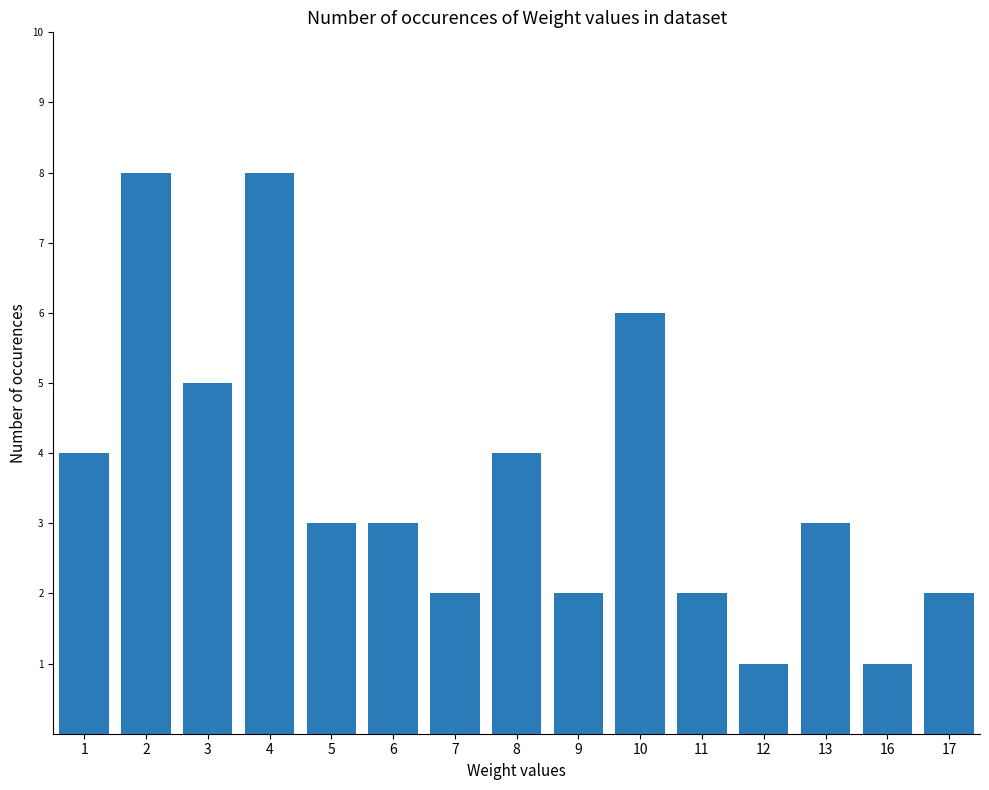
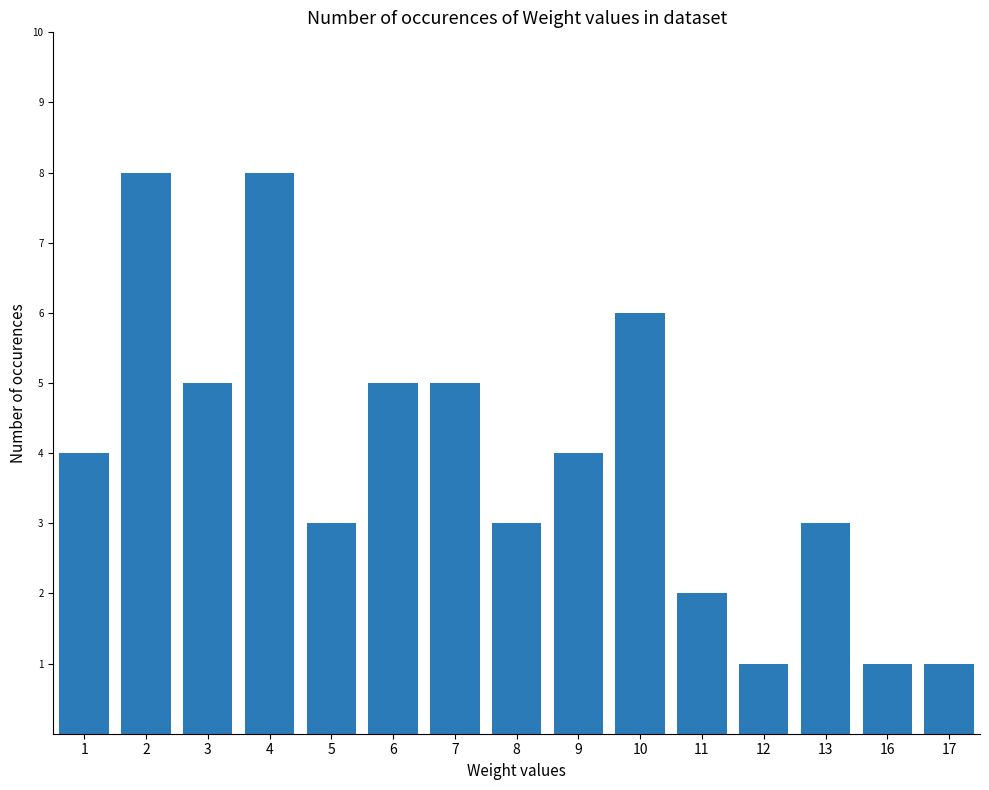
6: 3 -> 5
7: 2 -> 5
8: 4 -> 3
9: 2 -> 4
17: 2 -> 1
